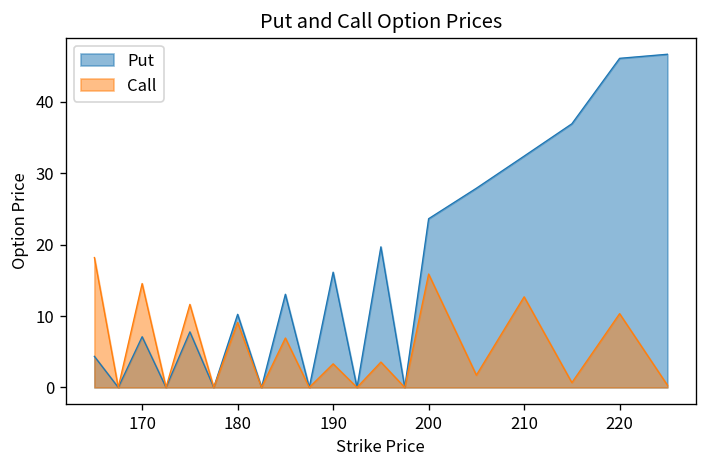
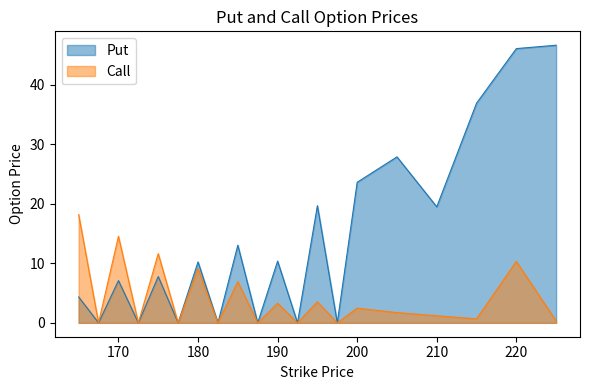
Put, 190: 16 -> 10
Call, 200: 16 -> 2
Put, 210: 32 -> 20
Call, 210: 13 -> 1
